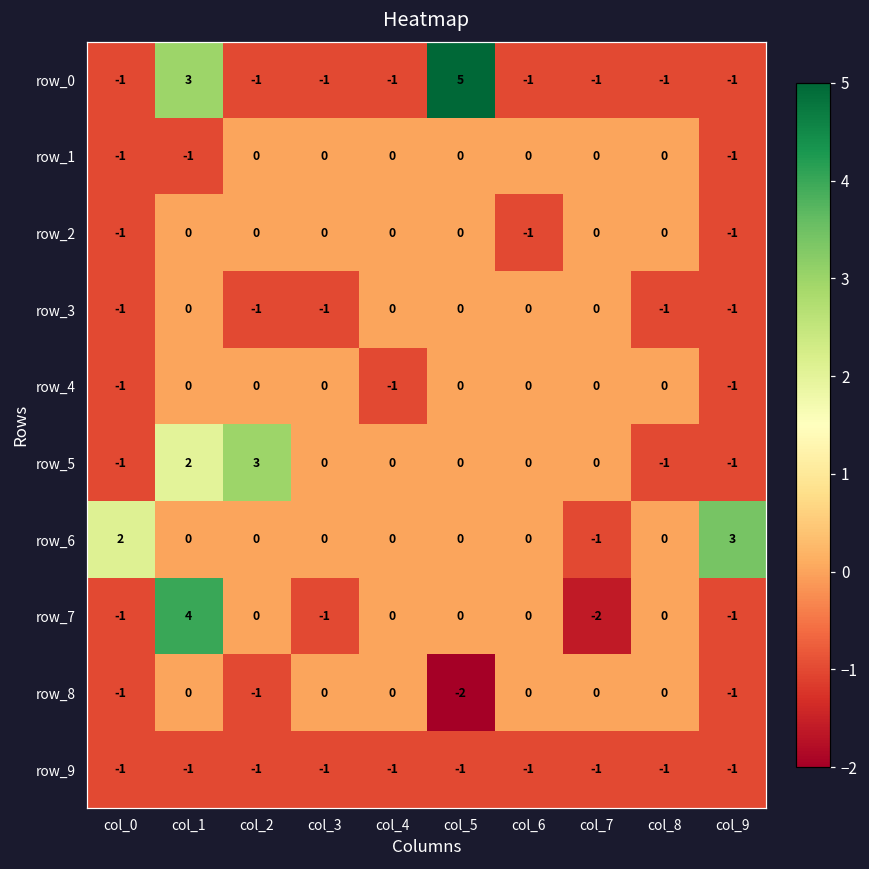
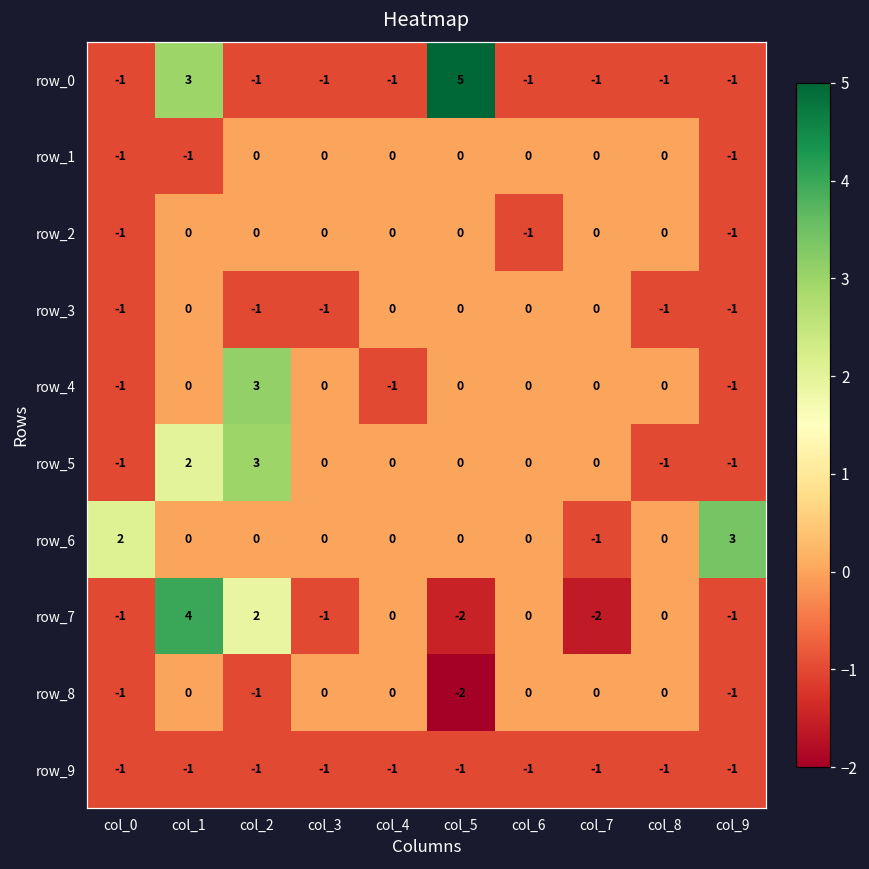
row_4, col_2: 0 -> 3
row_7, col_2: 0 -> 2
row_7, col_5: 0 -> -2
